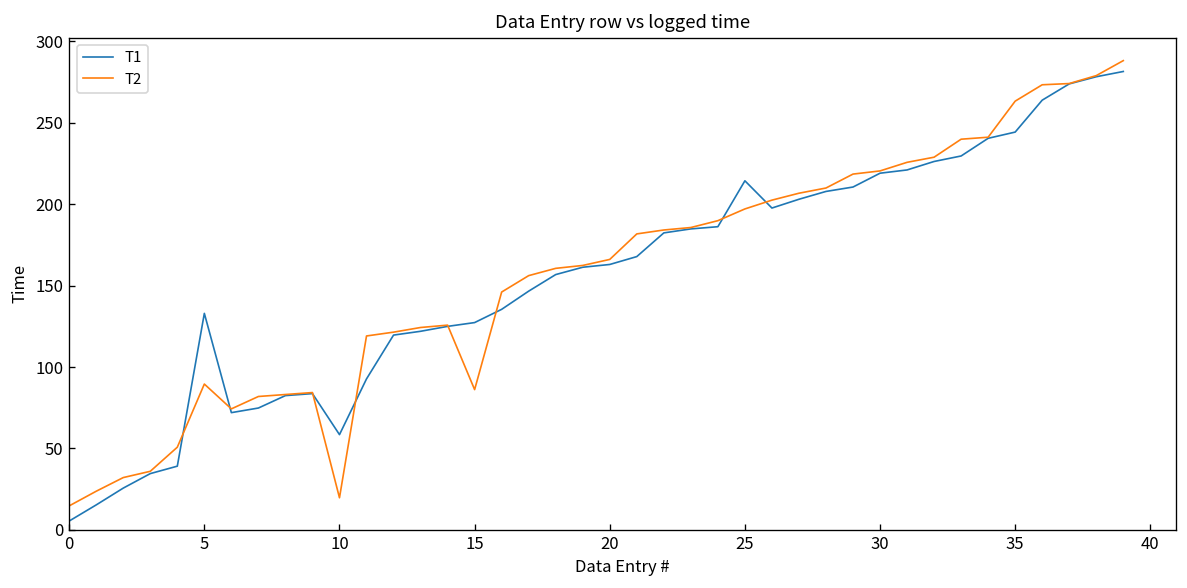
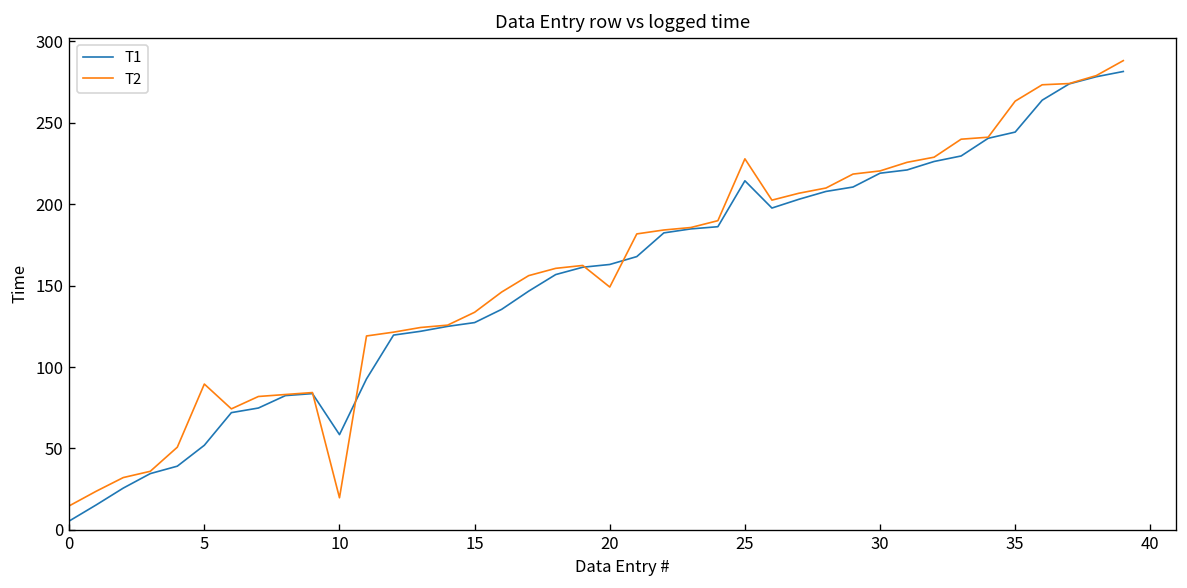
T1, 5: 133 -> 52
T2, 15: 86 -> 134
T2, 20: 166 -> 149
T2, 25: 197 -> 228
